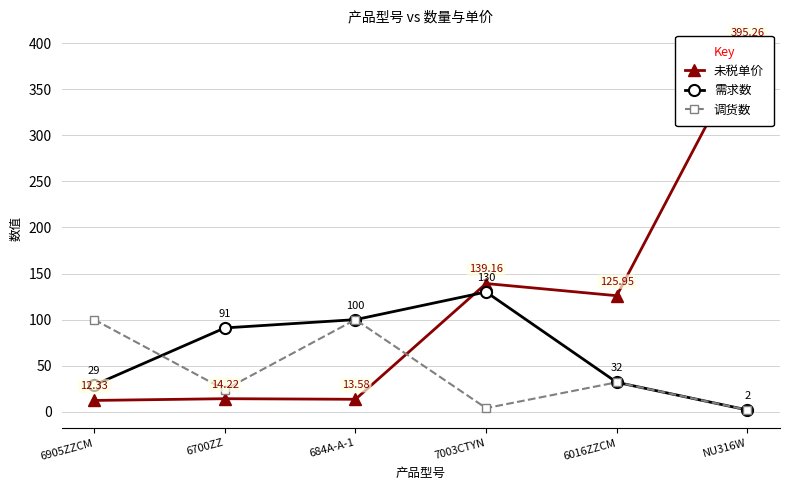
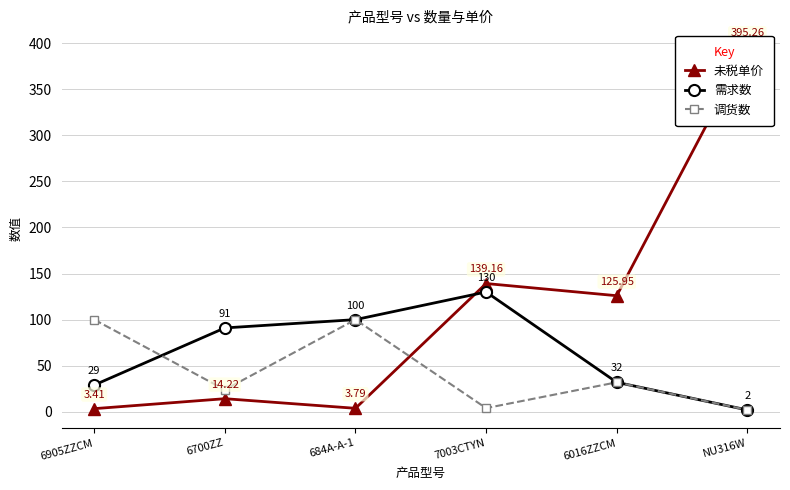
未税单价, 6905ZZCM: 12.33 -> 3.41
未税单价, 684A-A-1: 13.58 -> 3.79
